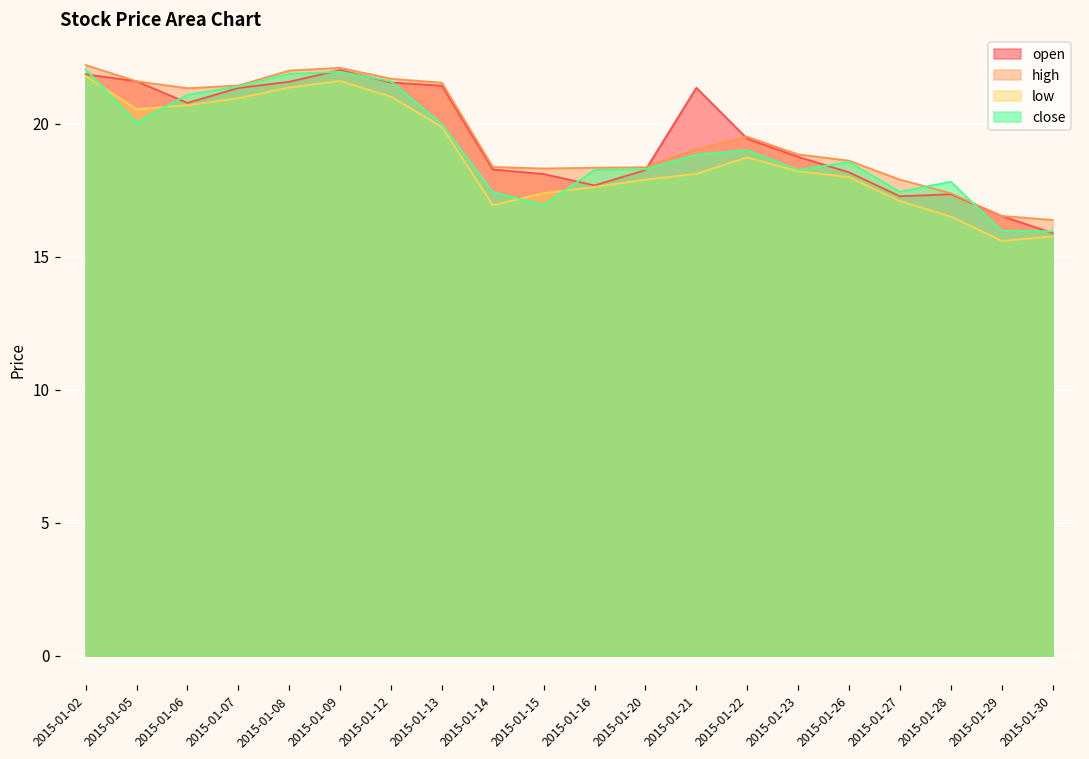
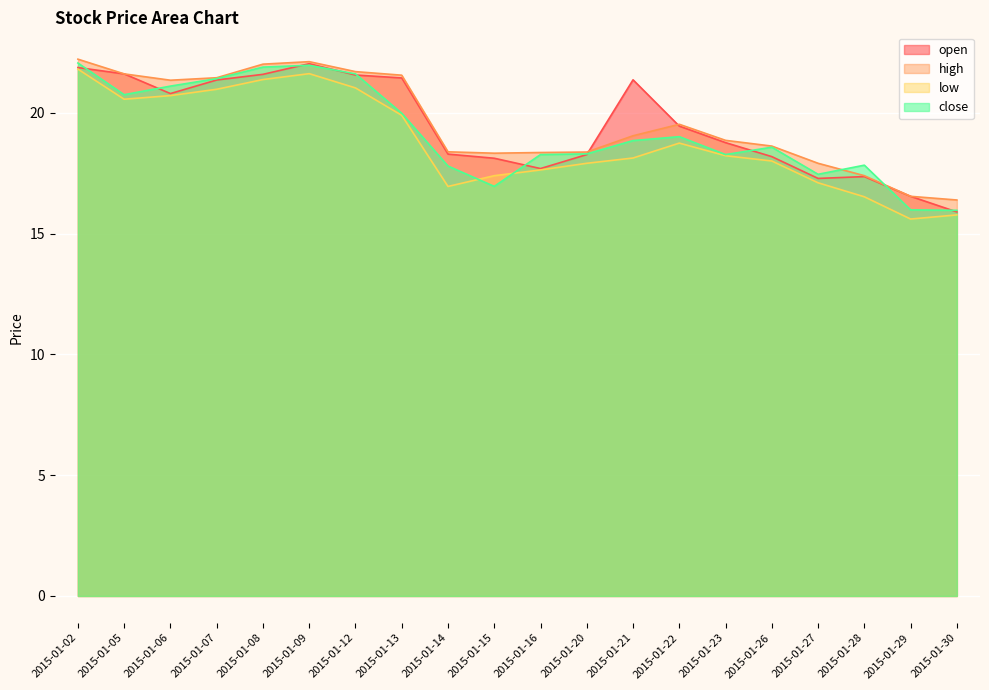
close, 2015-01-05: 20.0 -> 20.7
close, 2015-01-14: 17.4 -> 17.8
